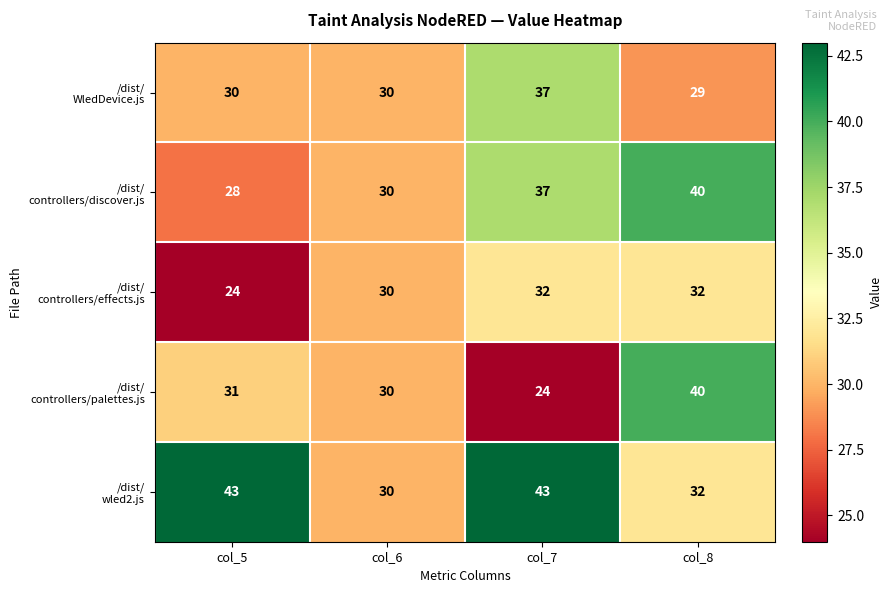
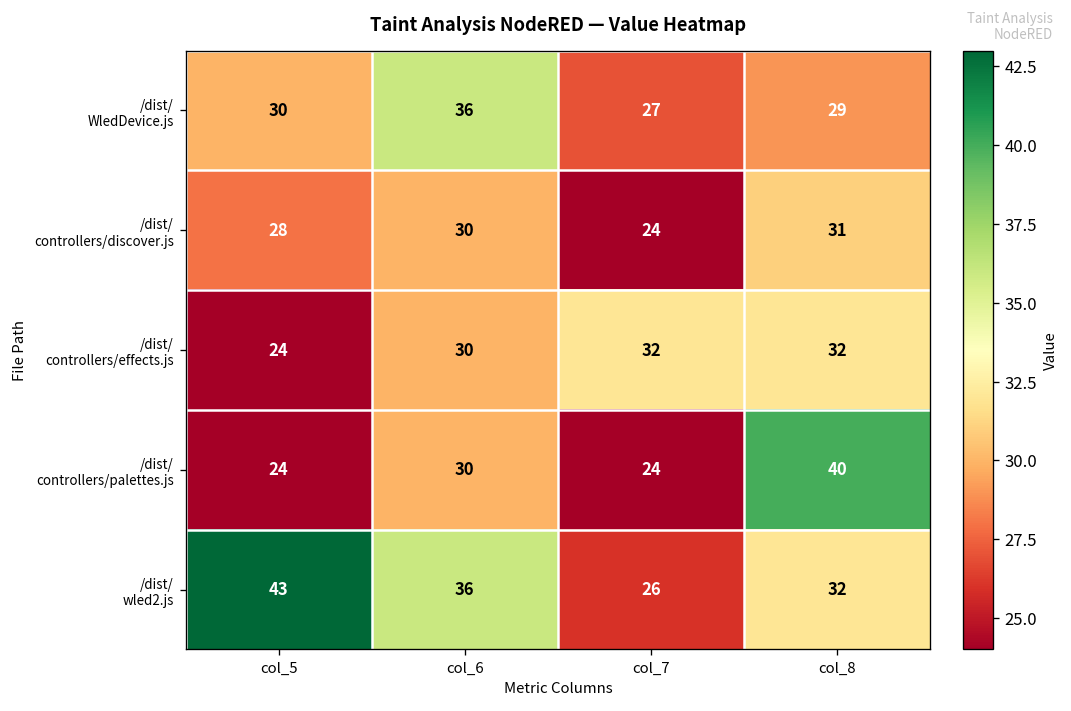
/dist/ WledDevice.js, col_6: 30 -> 36
/dist/ WledDevice.js, col_7: 37 -> 27
/dist/ controllers/discover.js, col_7: 37 -> 24
/dist/ controllers/discover.js, col_8: 40 -> 31
/dist/ controllers/palettes.js, col_5: 31 -> 24
/dist/ wled2.js, col_6: 30 -> 36
/dist/ wled2.js, col_7: 43 -> 26
